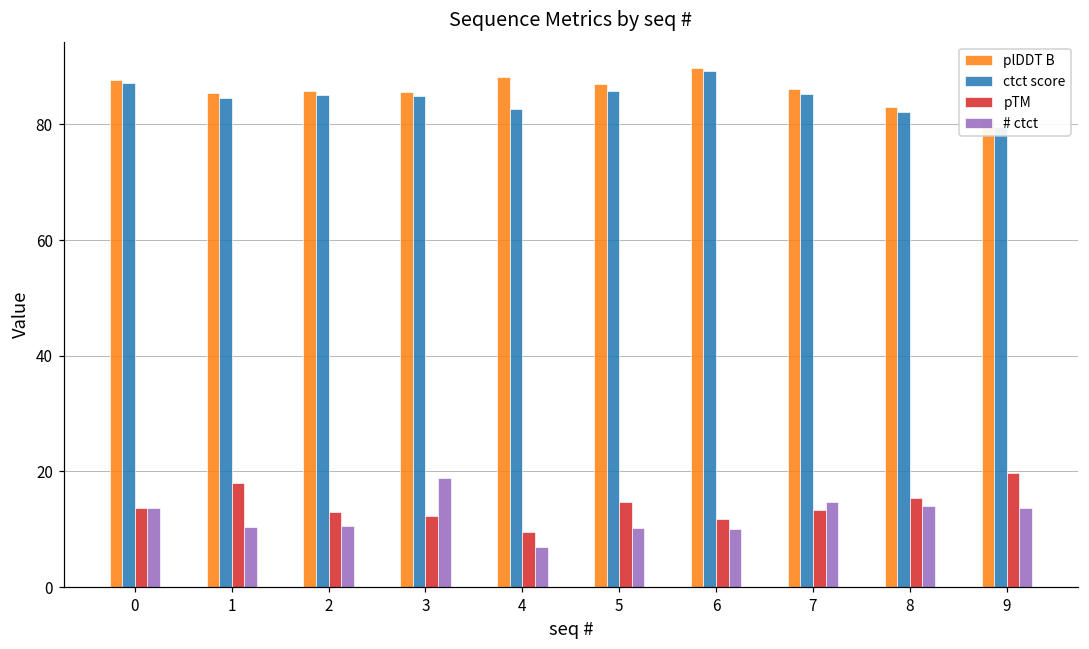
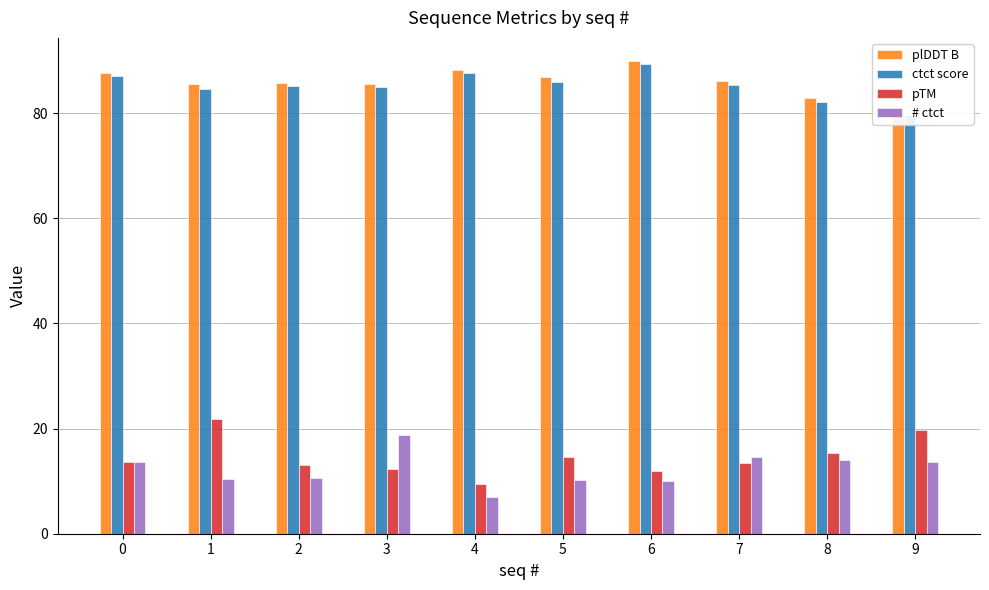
pTM, 1: 18 -> 22
ctct score, 4: 83 -> 88
